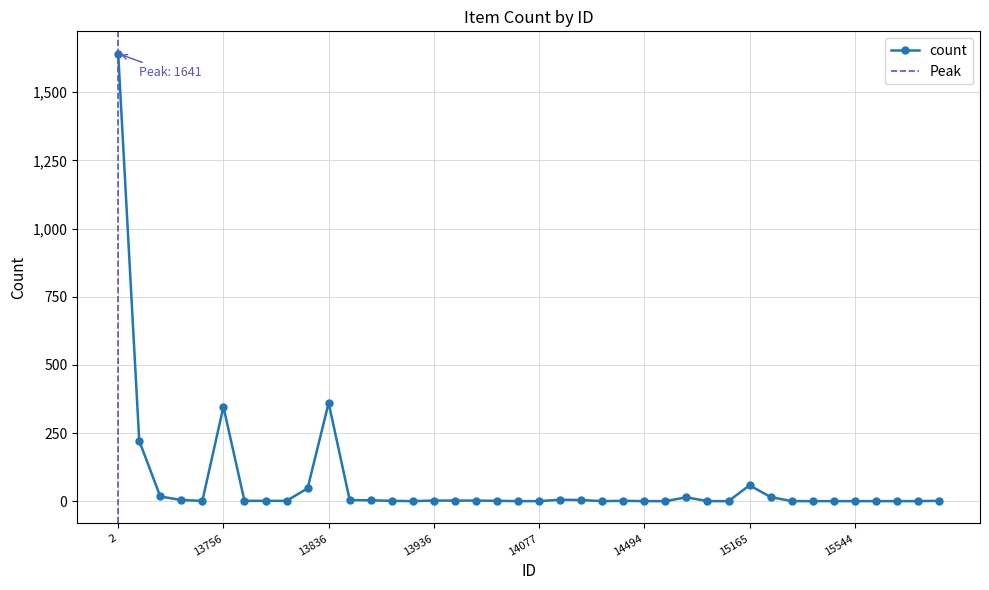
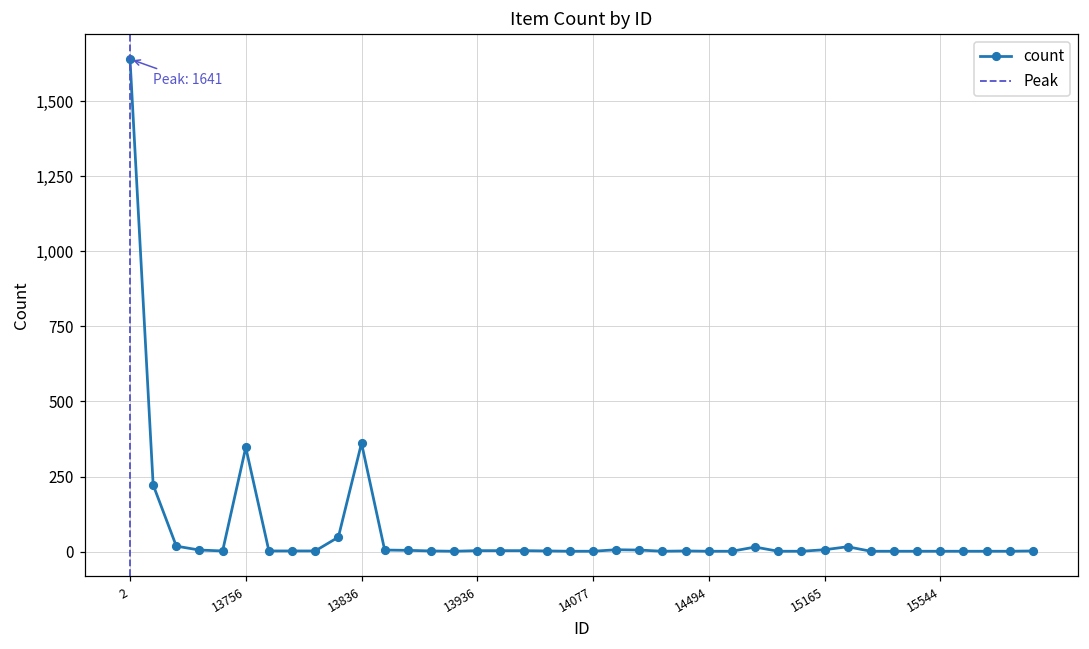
15165: 60 -> 10
